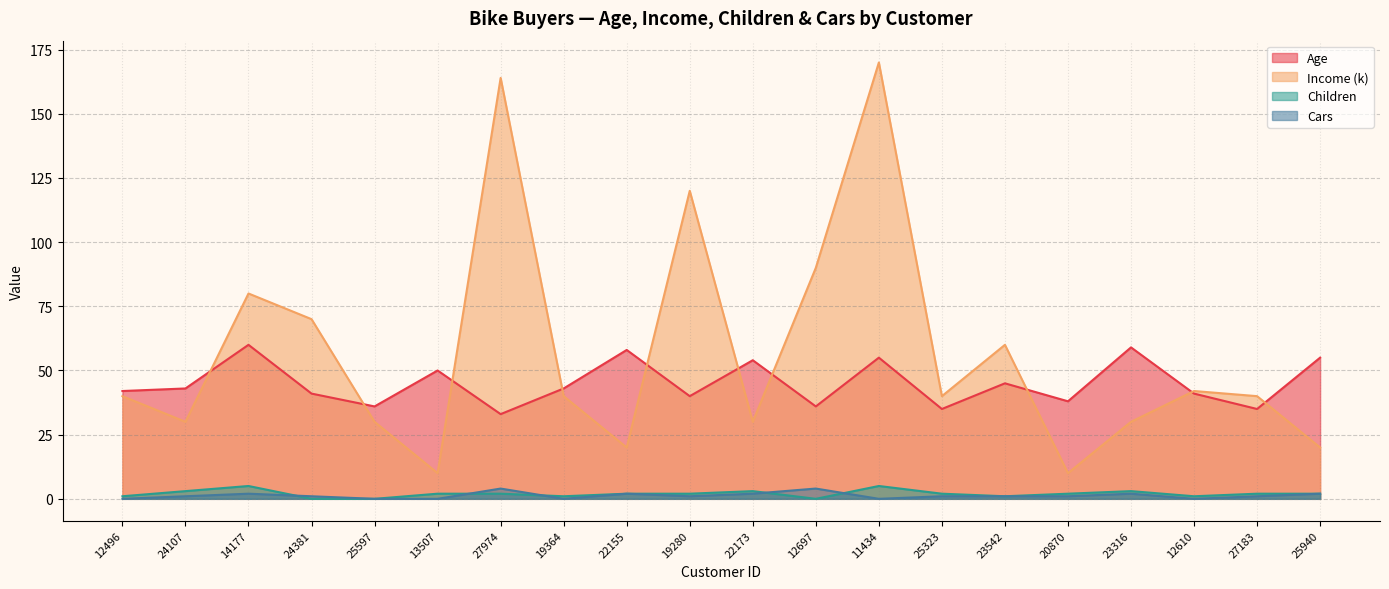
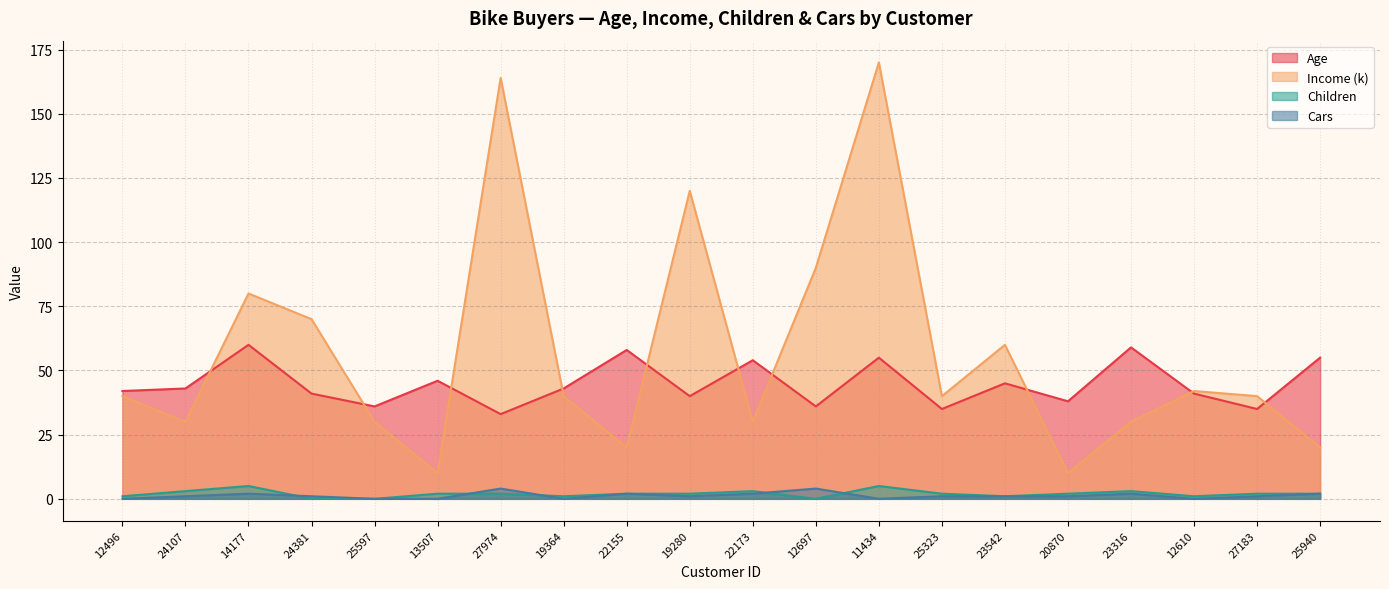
Age, 13507: 50 -> 46
